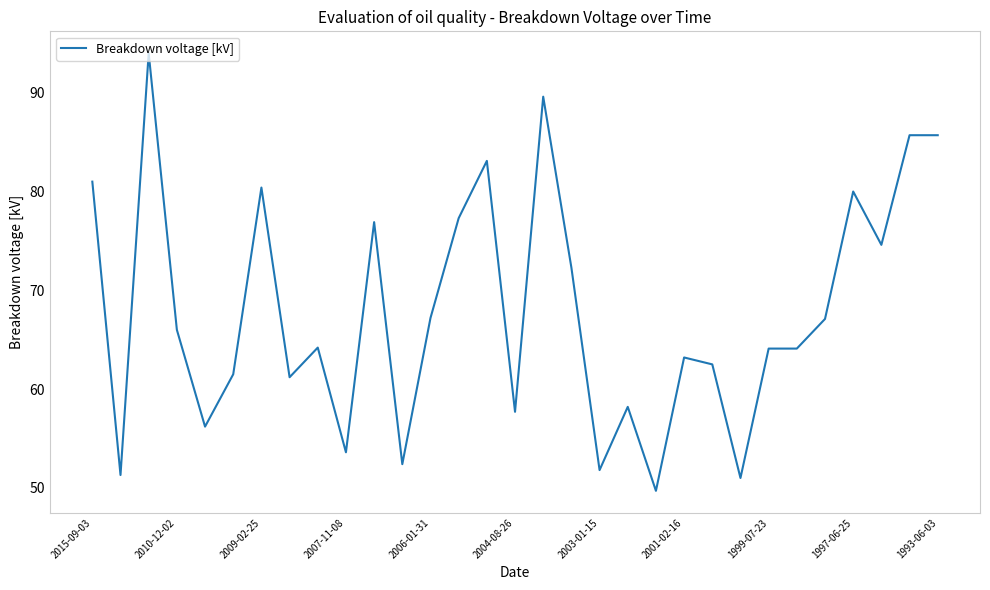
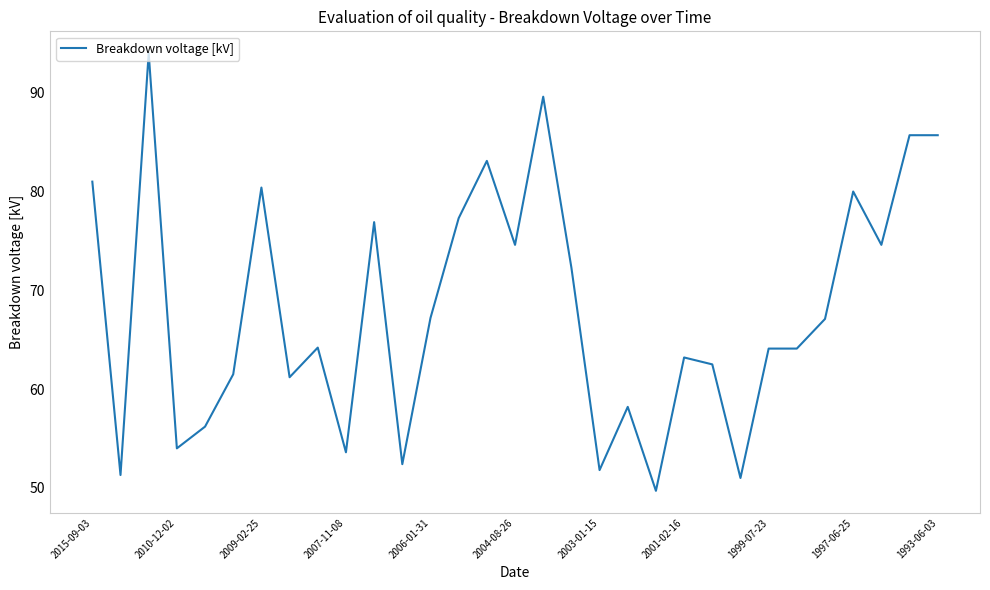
2010-12-02: 66 -> 54
2004-08-26: 58 -> 75
